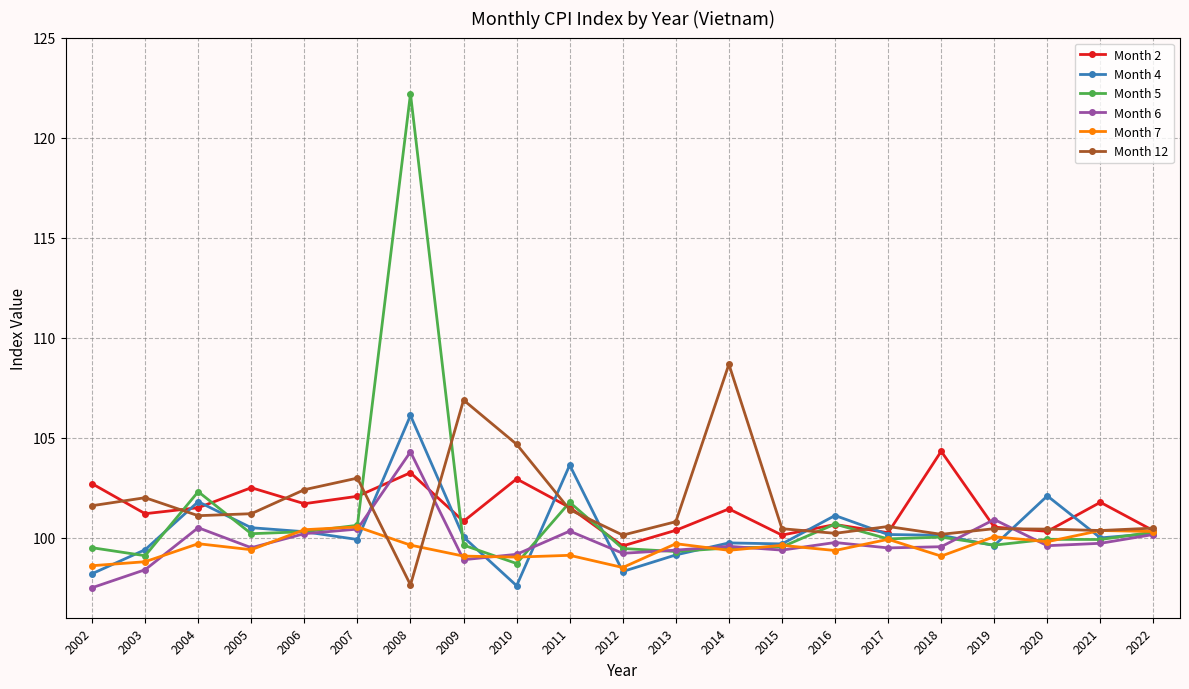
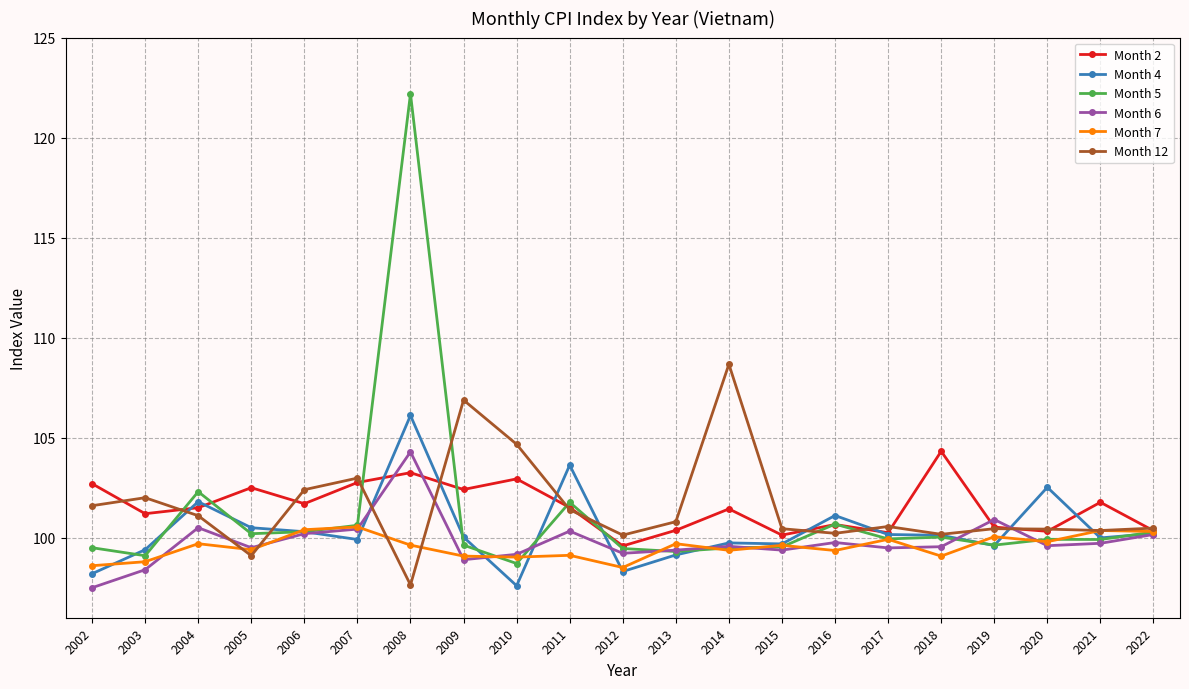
Month 12, 2005: 101.2 -> 99.1
Month 2, 2007: 102.1 -> 102.8
Month 2, 2009: 100.8 -> 102.4
Month 4, 2020: 102.1 -> 102.5
